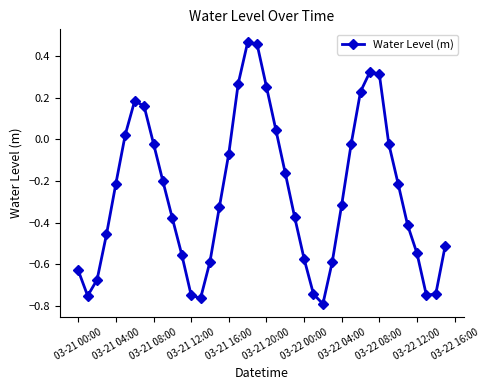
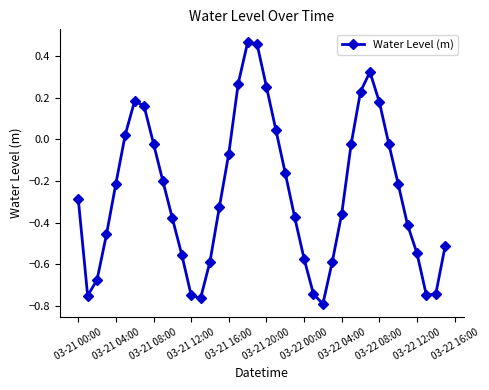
03-21 00:00: -0.63 -> -0.29
03-22 04:00: -0.31 -> -0.36
03-22 08:00: 0.31 -> 0.18
